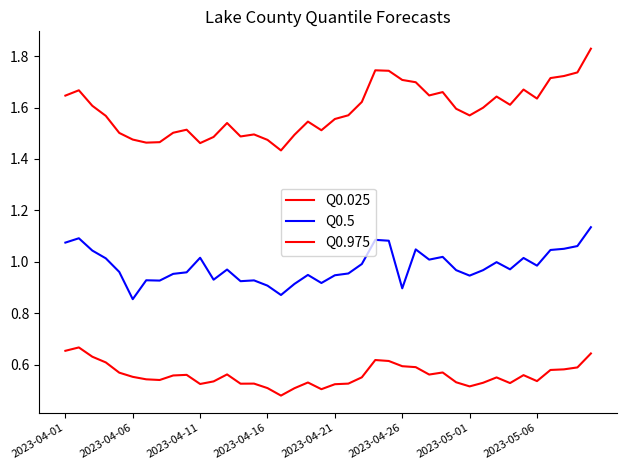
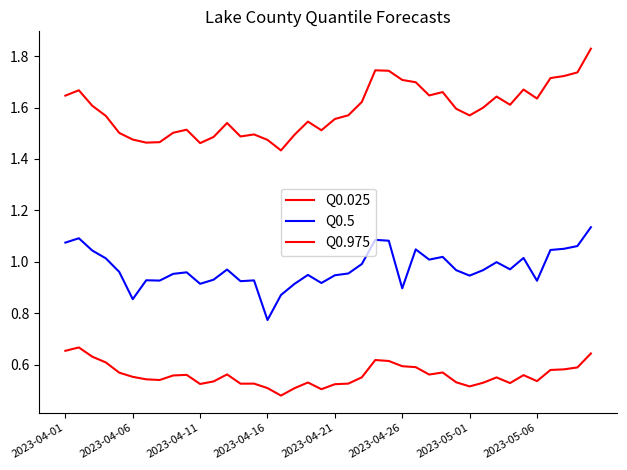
Q0.5, 2023-04-11: 1.02 -> 0.91
Q0.5, 2023-04-16: 0.91 -> 0.77
Q0.5, 2023-05-06: 0.99 -> 0.93
